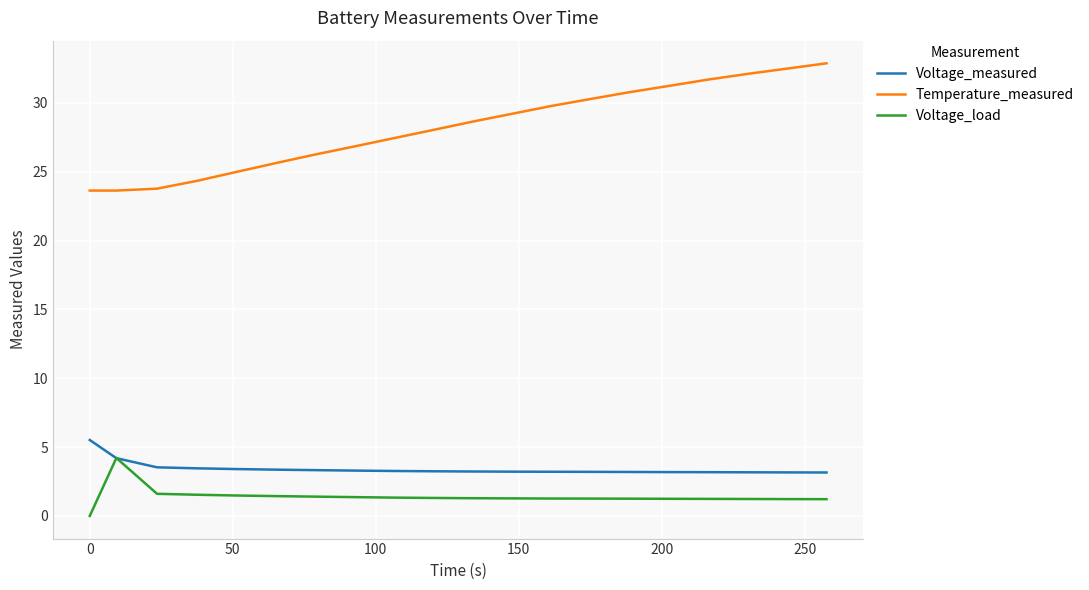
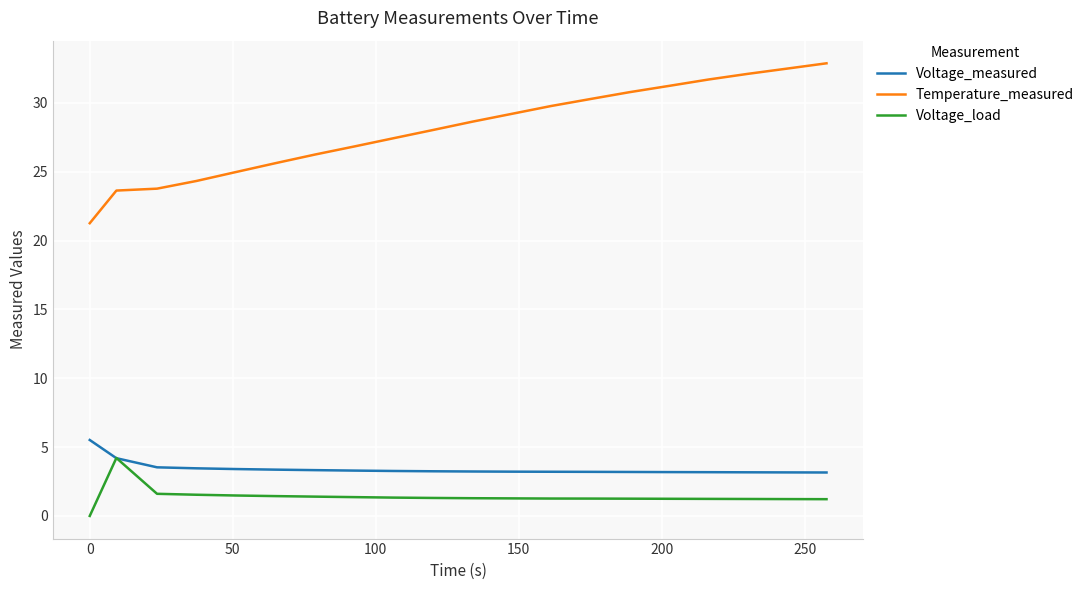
Temperature_measured, 0: 23.6 -> 21.3
